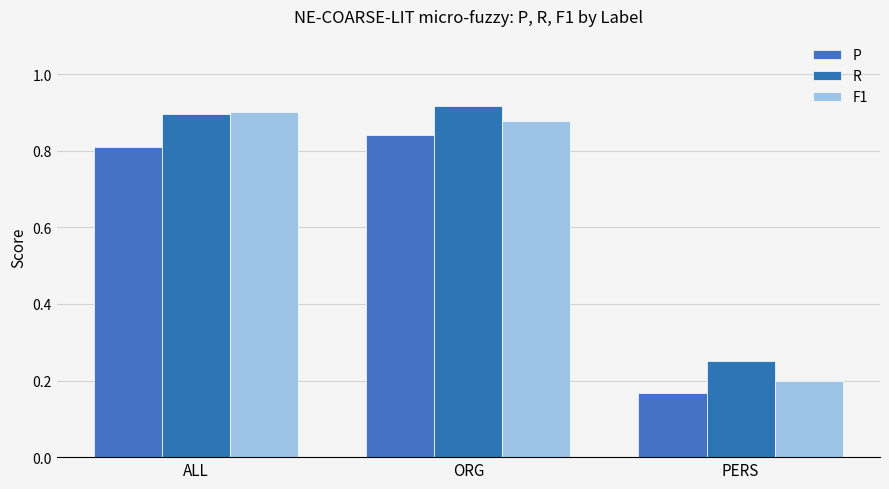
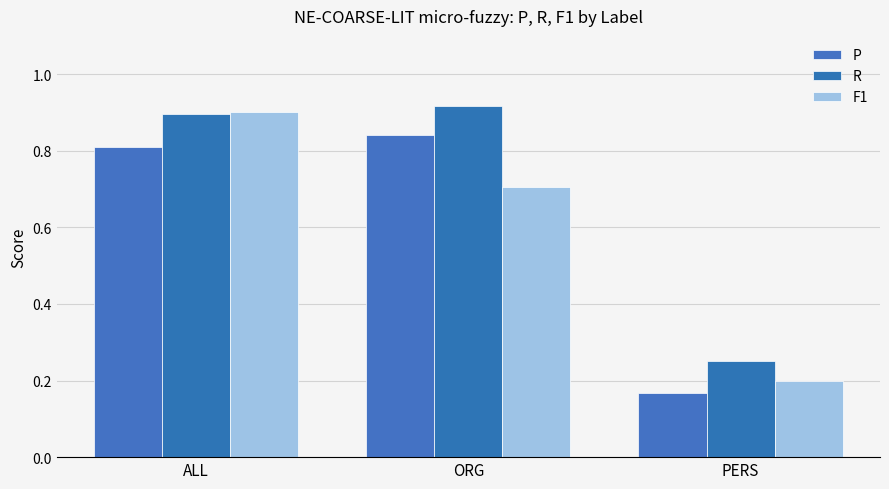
F1, ORG: 0.88 -> 0.71
